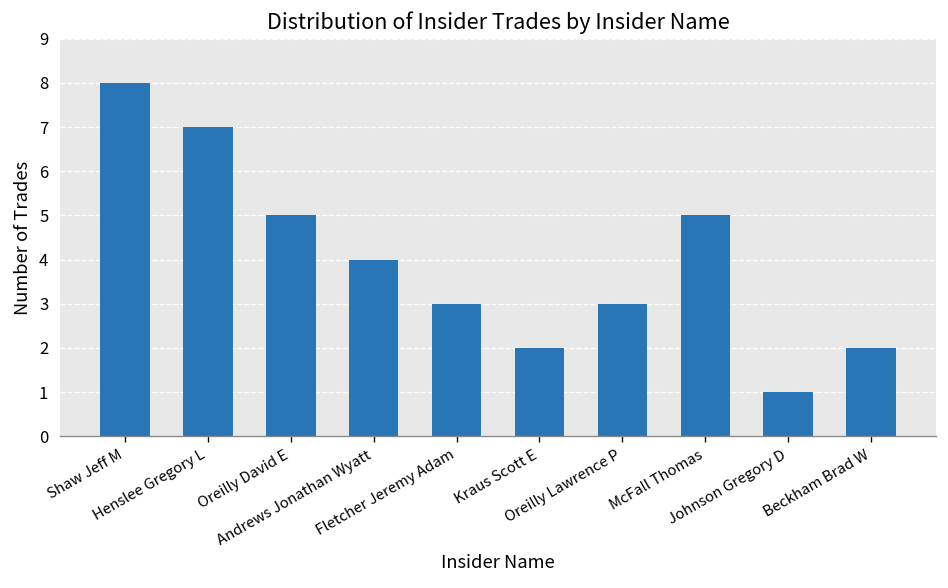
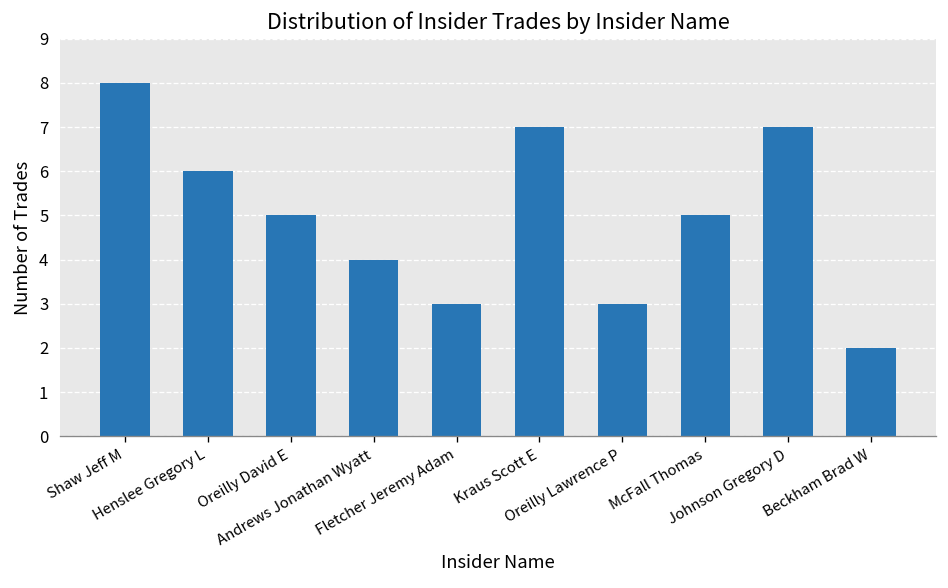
Henslee Gregory L: 7 -> 6
Kraus Scott E: 2 -> 7
Johnson Gregory D: 1 -> 7
